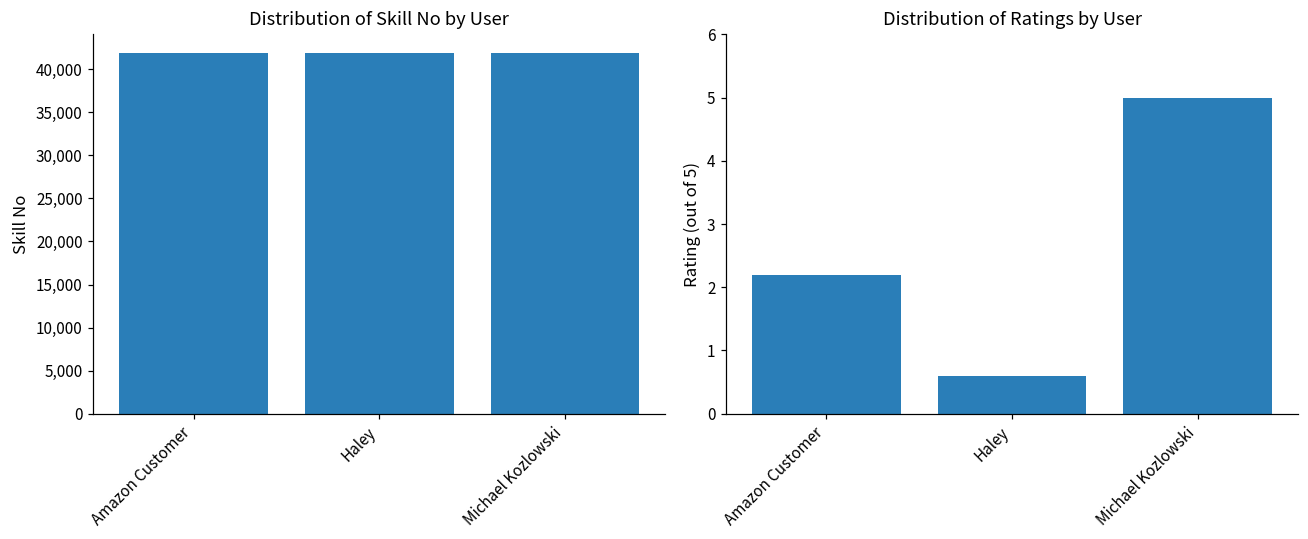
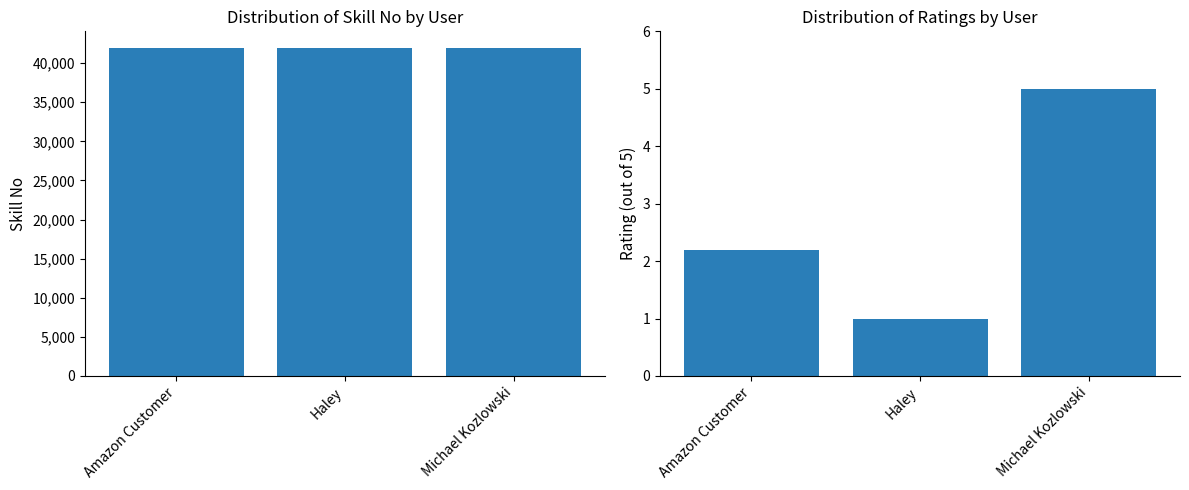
Distribution of Ratings by User, Haley: 0.6 -> 1.0
